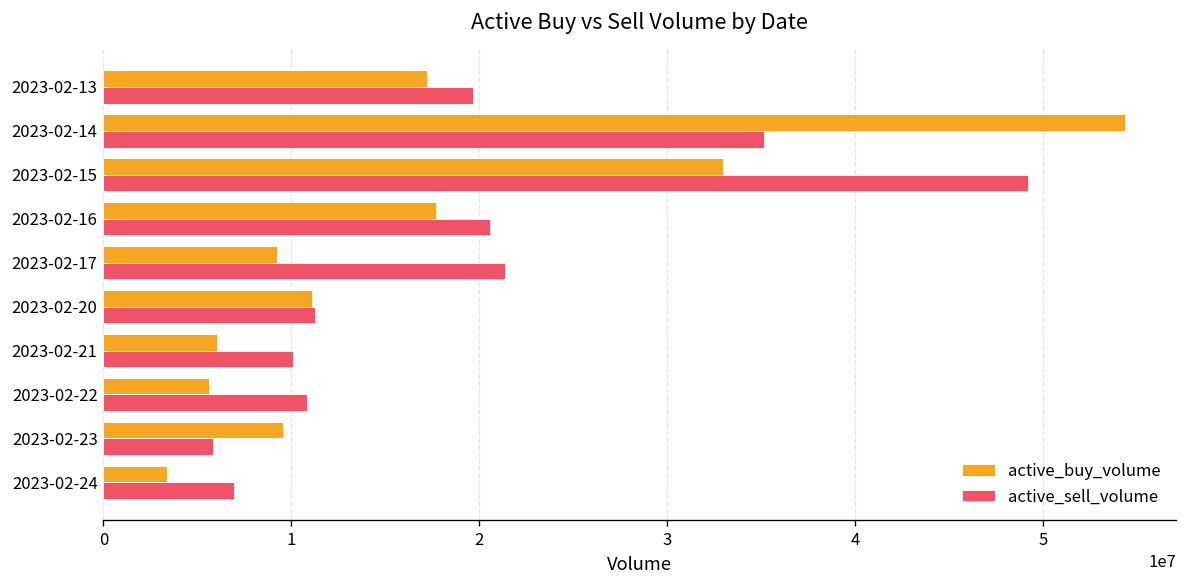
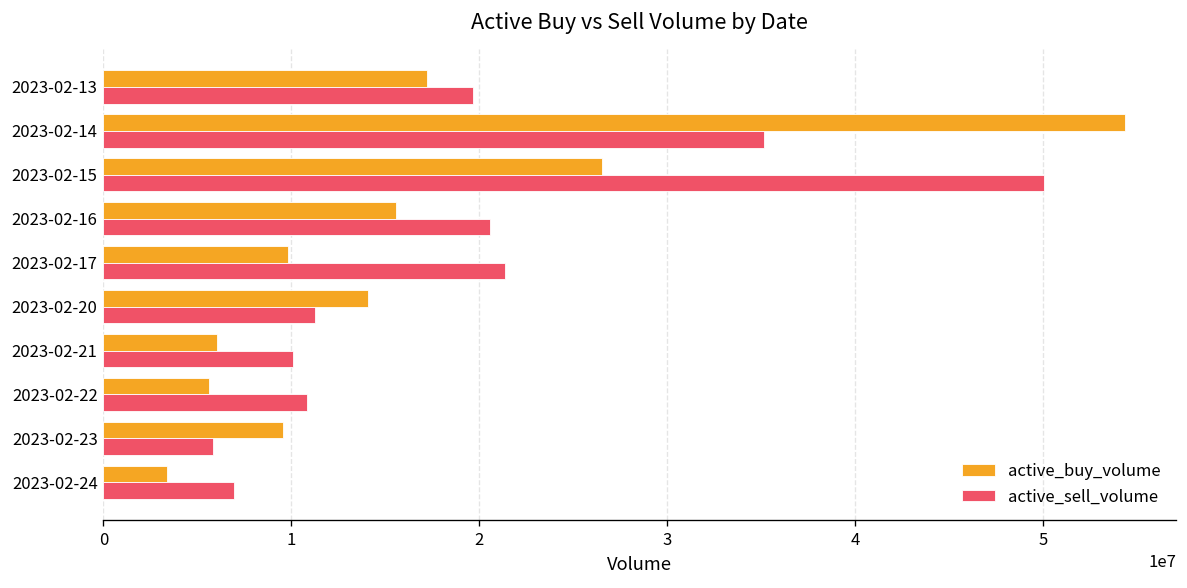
active_buy_volume, 2023-02-15: 33000000 -> 26500000
active_sell_volume, 2023-02-15: 49200000 -> 50100000
active_buy_volume, 2023-02-16: 17700000 -> 15600000
active_buy_volume, 2023-02-17: 9200000 -> 9800000
active_buy_volume, 2023-02-20: 11100000 -> 14100000
